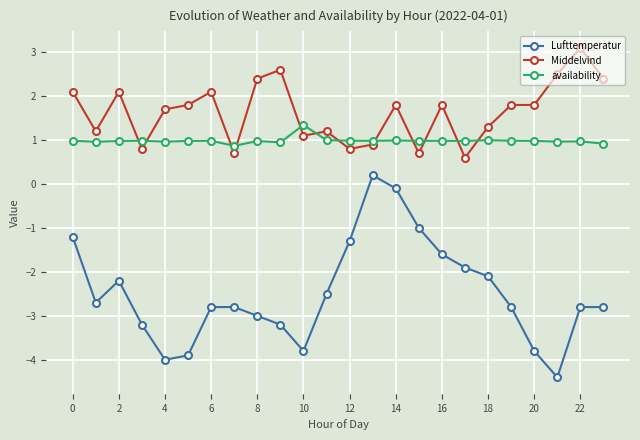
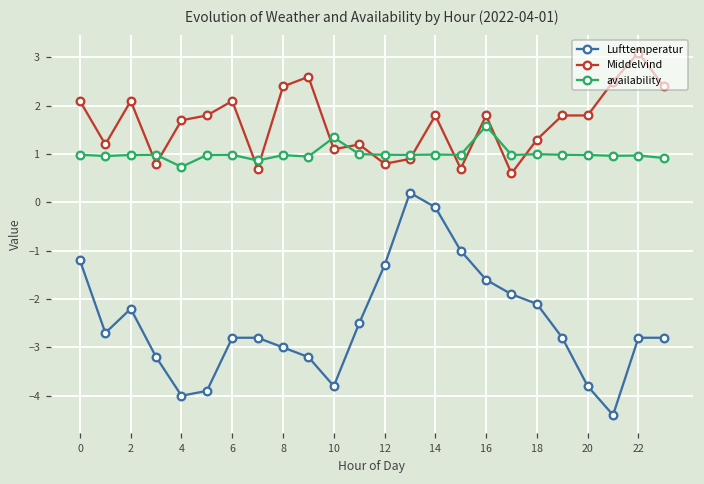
availability, 4: 1.0 -> 0.7
availability, 16: 1.0 -> 1.6
